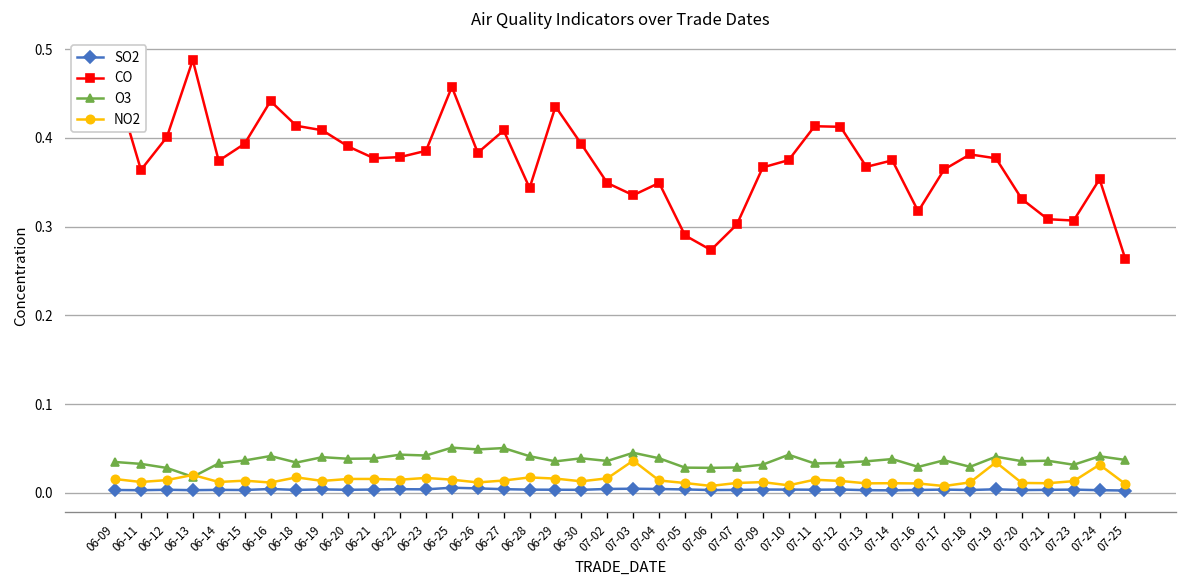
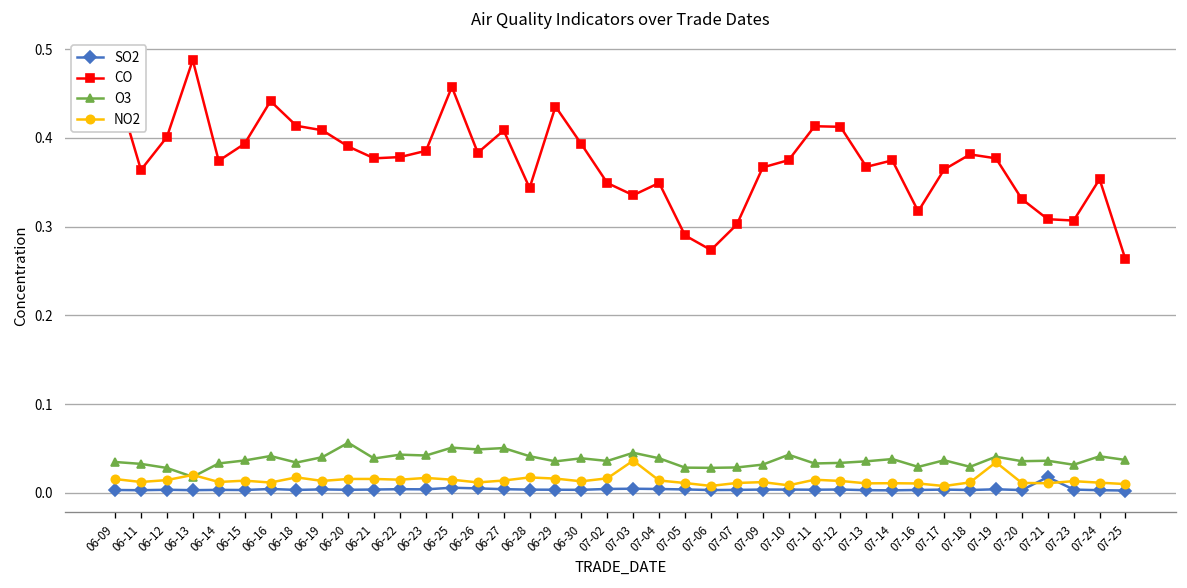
O3, 06-20: 0.04 -> 0.06
SO2, 07-21: 0.00 -> 0.02
NO2, 07-24: 0.03 -> 0.01
